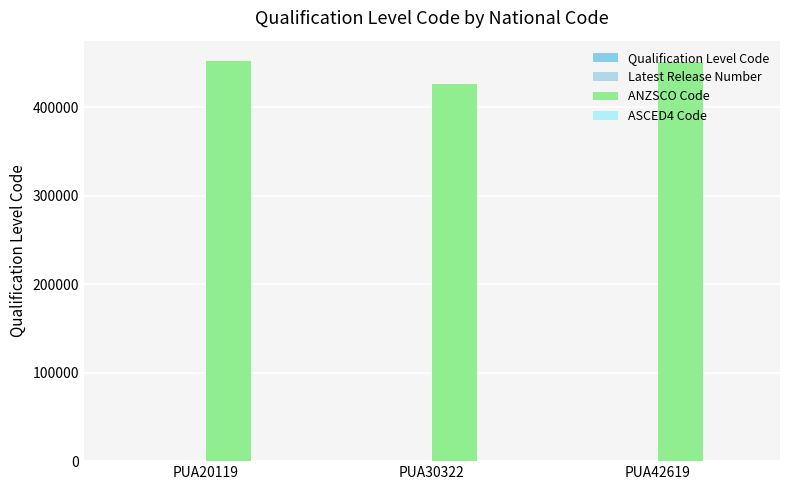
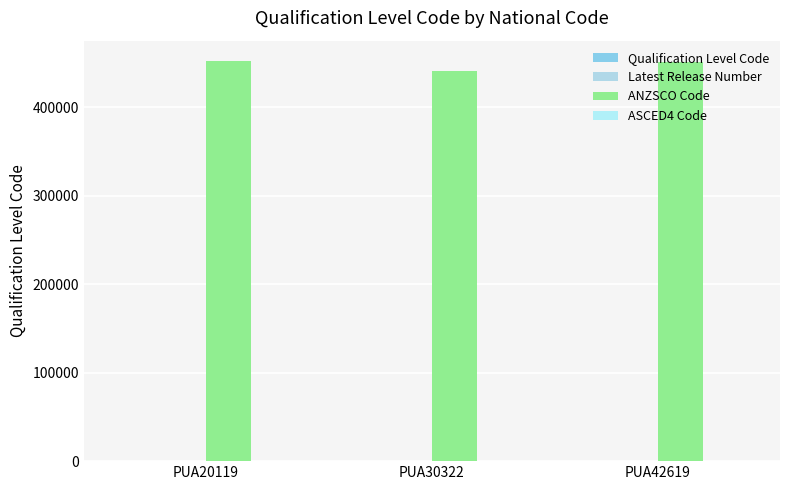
ANZSCO Code, PUA30322: 430000 -> 440000
